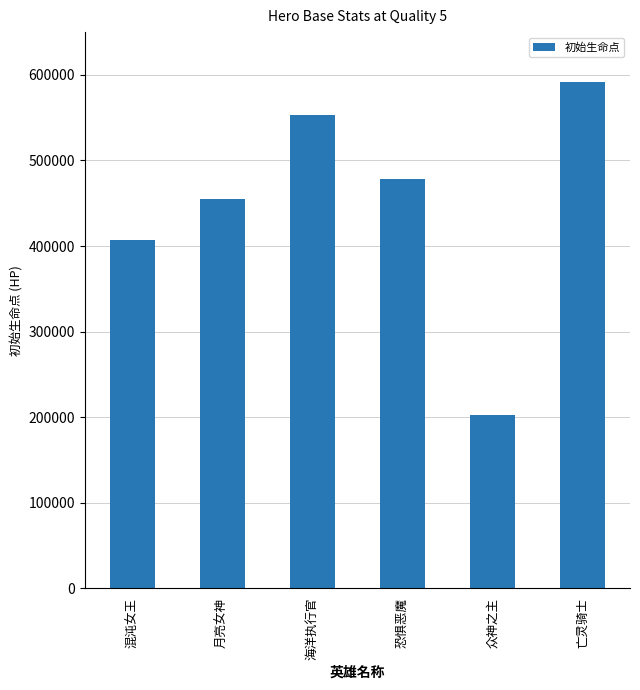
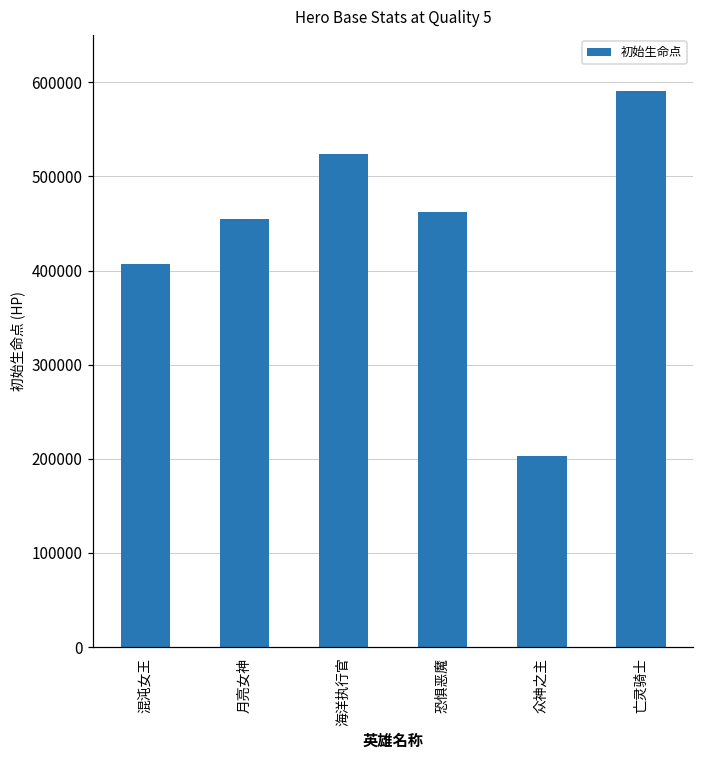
海洋执行官: 550000 -> 520000
恐惧恶魔: 480000 -> 460000
